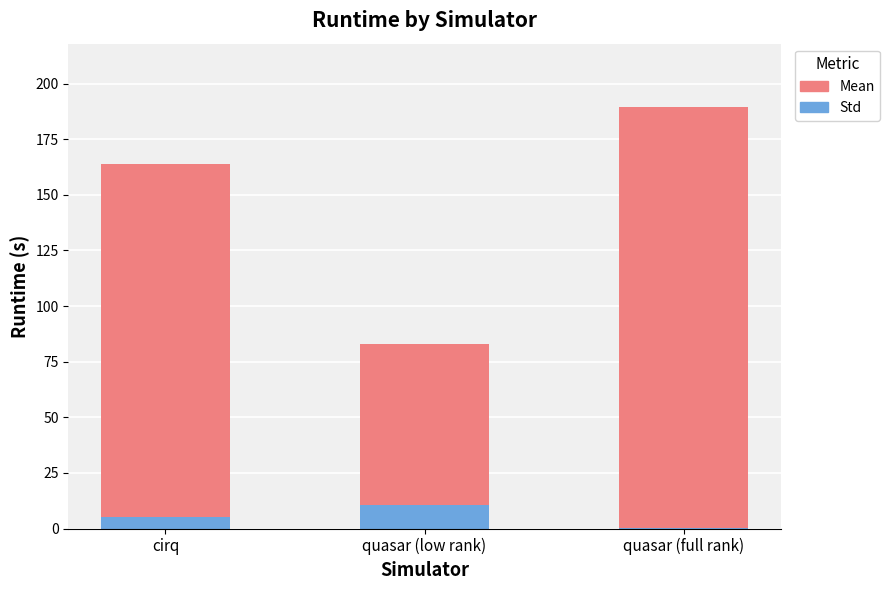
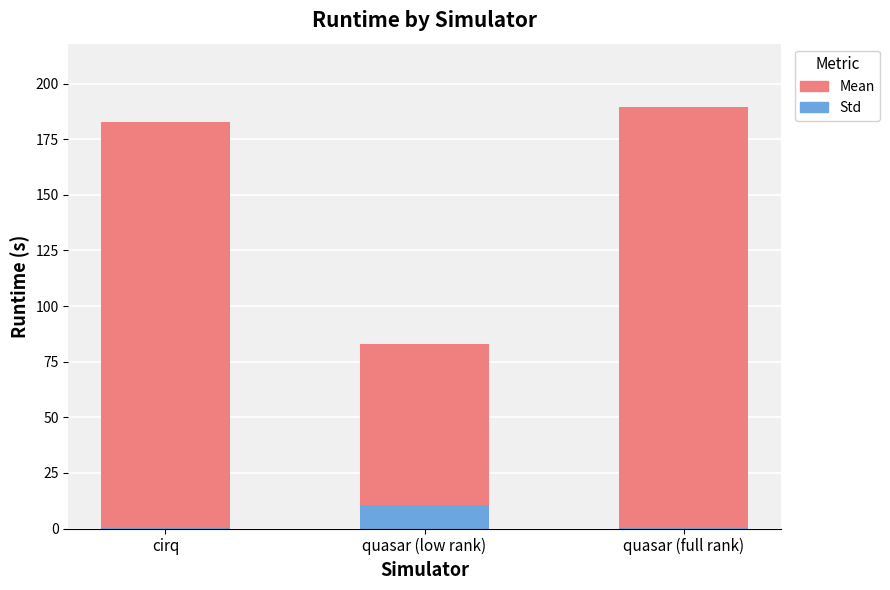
Std, cirq: 5 -> 0
Mean, cirq: 159 -> 183
